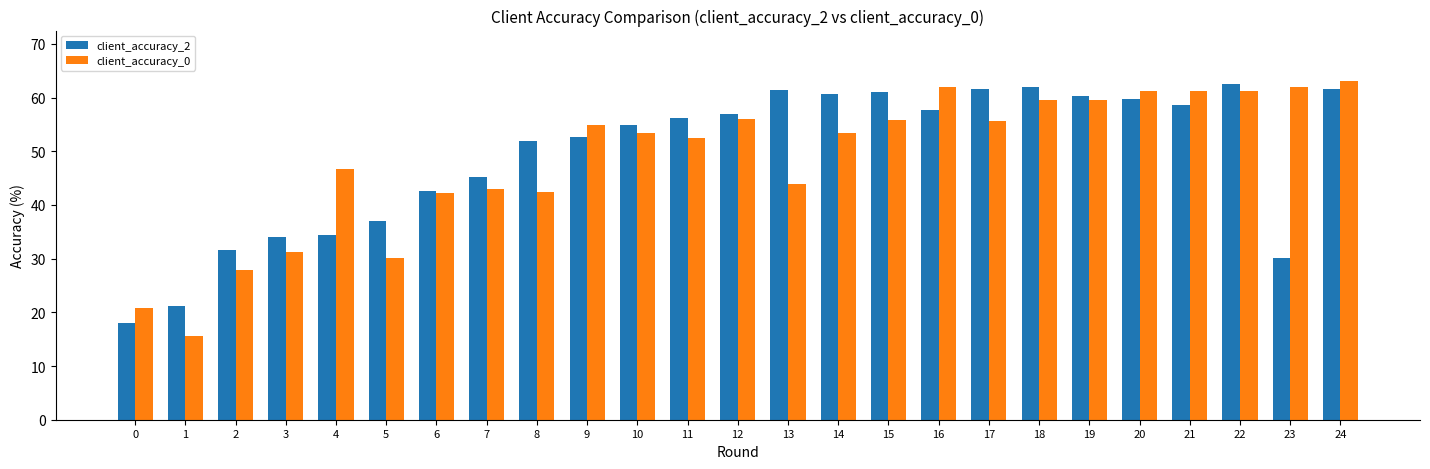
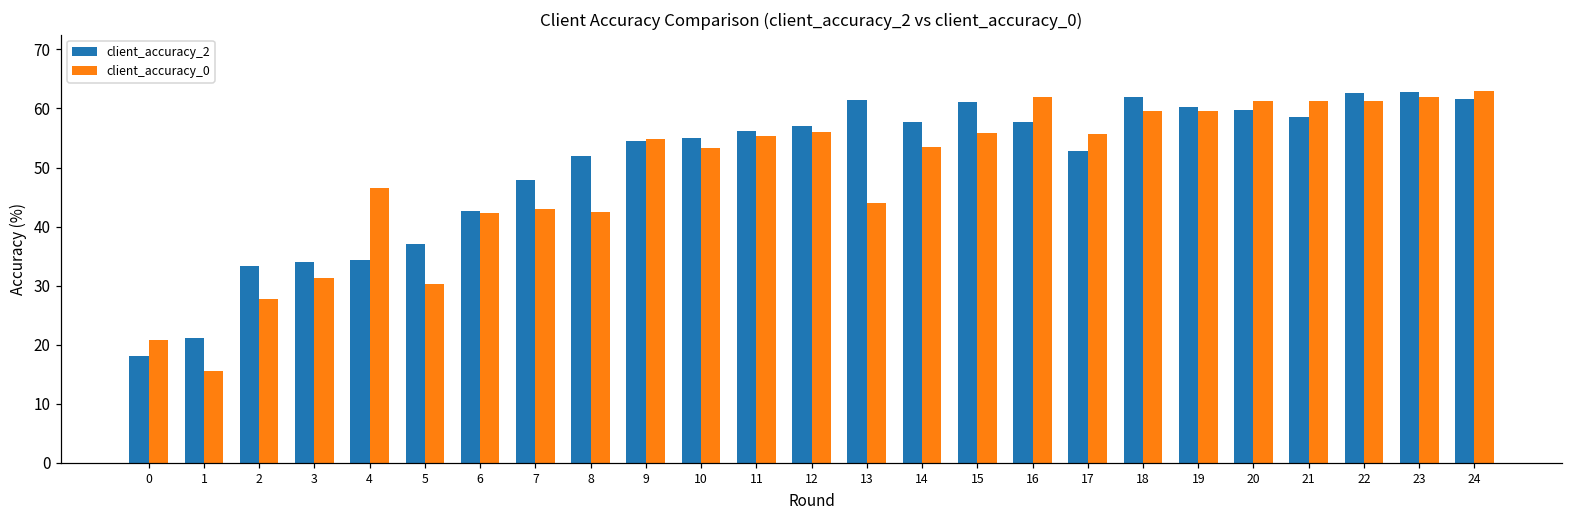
client_accuracy_2, 2: 32 -> 33
client_accuracy_2, 7: 45 -> 48
client_accuracy_2, 9: 53 -> 54
client_accuracy_0, 11: 53 -> 55
client_accuracy_2, 14: 61 -> 58
client_accuracy_2, 17: 62 -> 53
client_accuracy_2, 23: 30 -> 63
